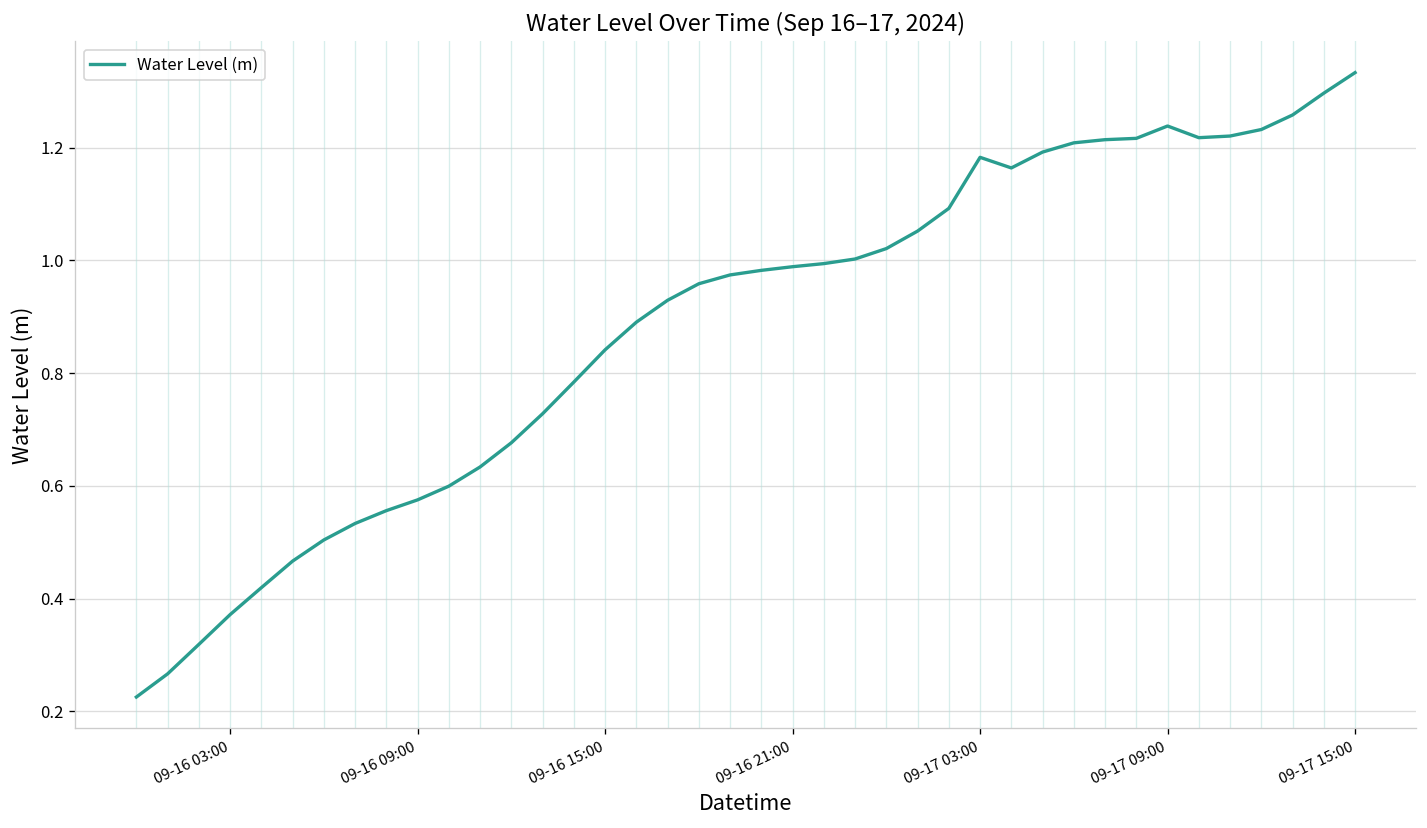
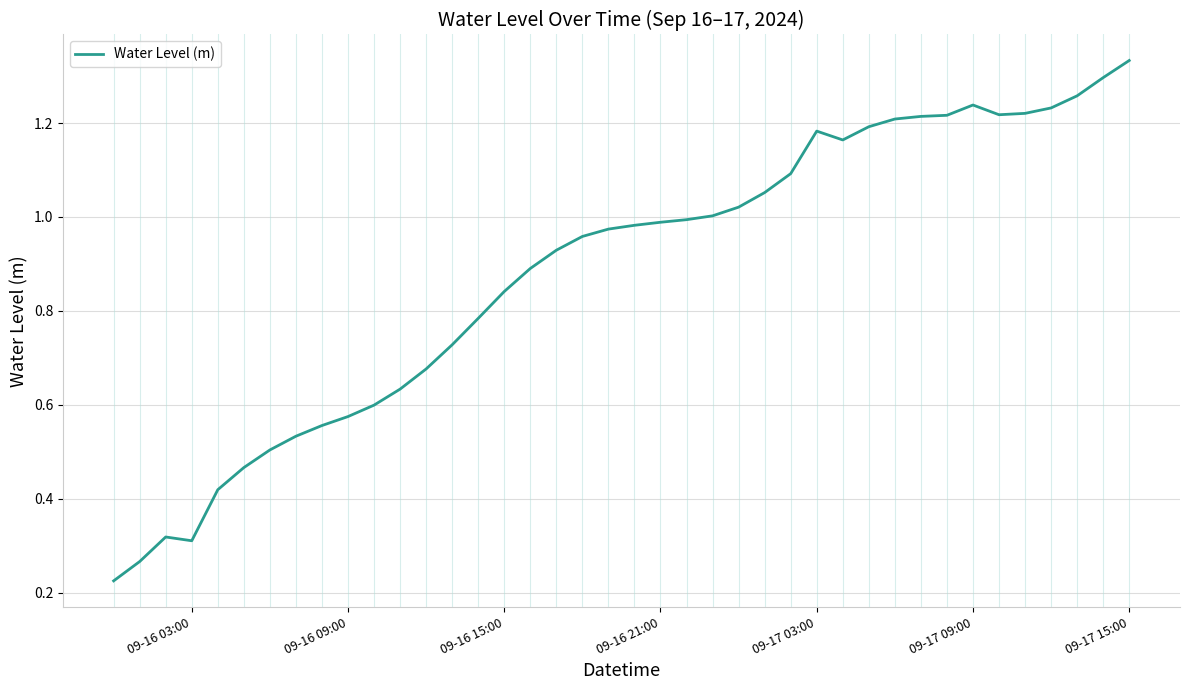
09-16 03:00: 0.37 -> 0.31
